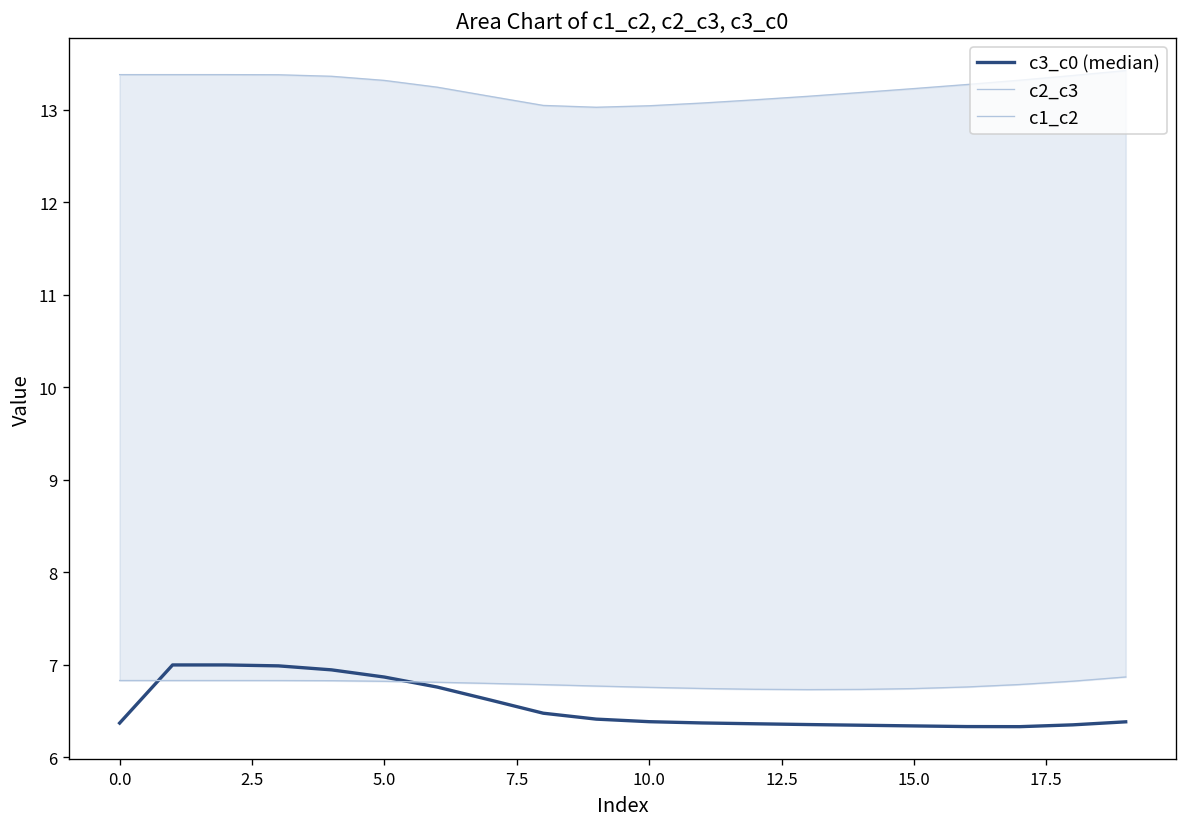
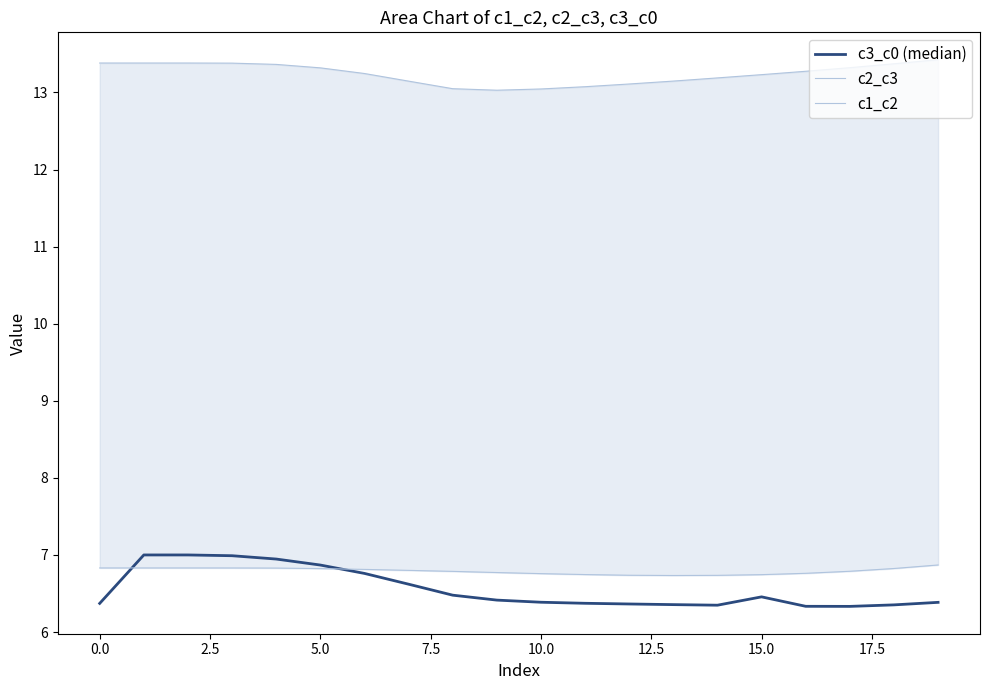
c3_c0 (median), 15.0: 6.3 -> 6.5
